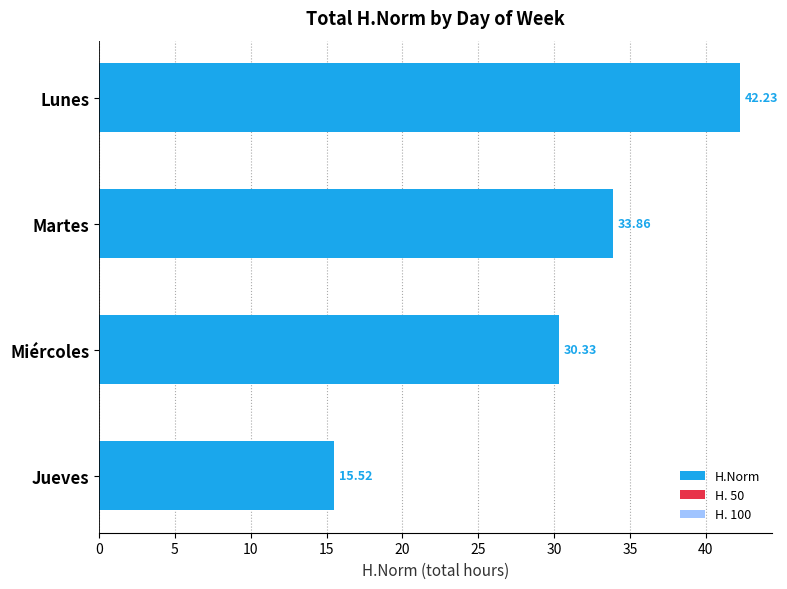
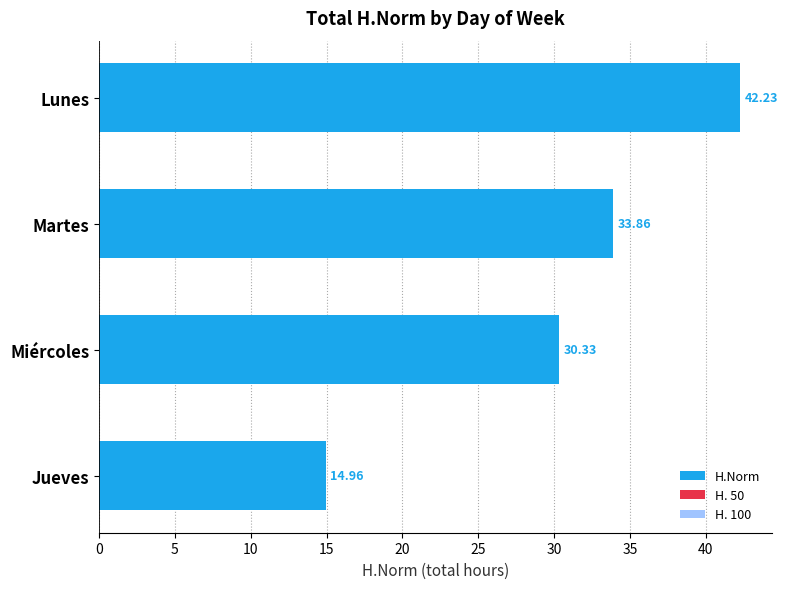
H.Norm, Jueves: 15.52 -> 14.96
